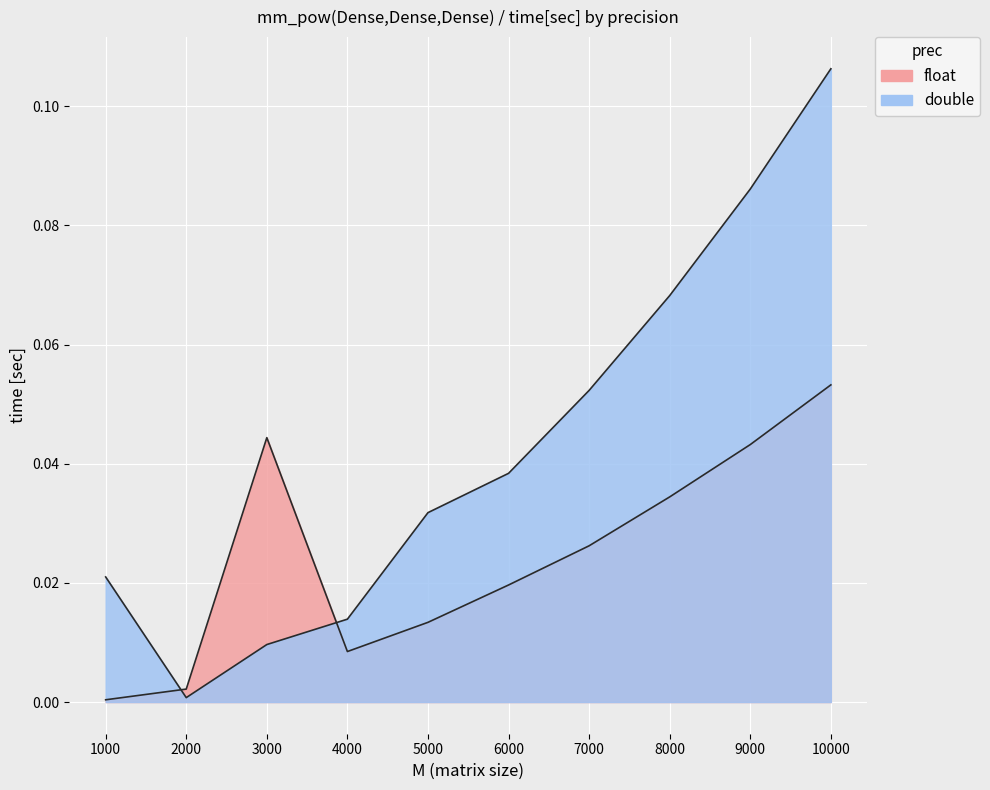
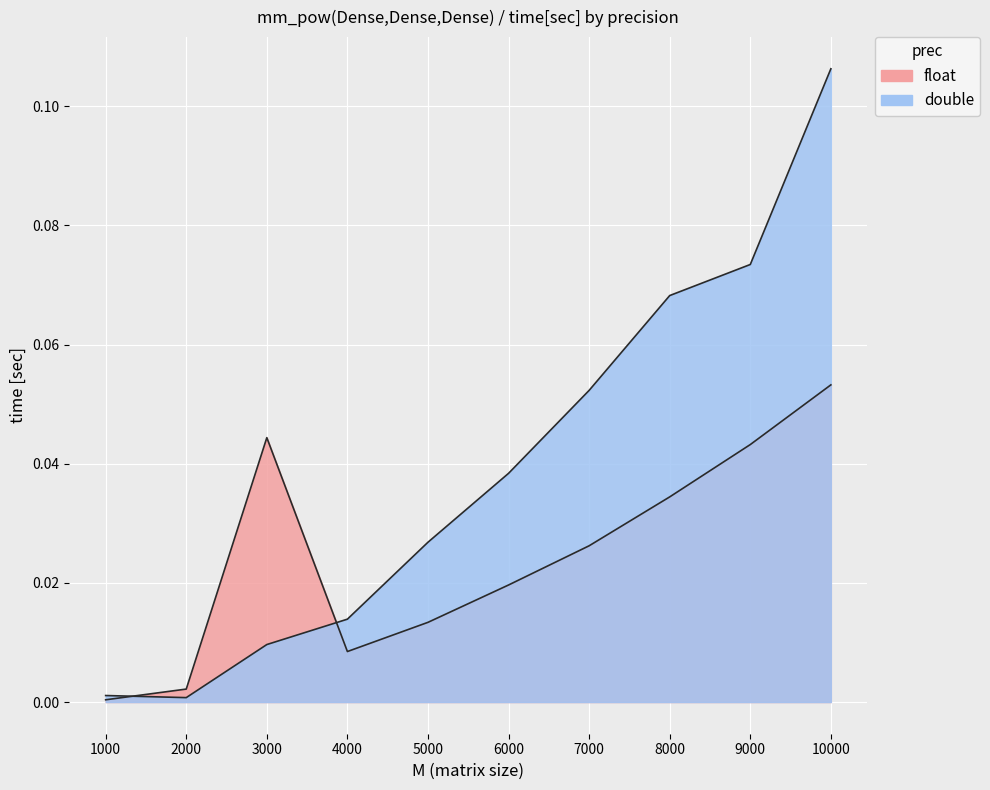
double, 1000: 0.021 -> 0.001
double, 5000: 0.032 -> 0.027
double, 9000: 0.086 -> 0.073
